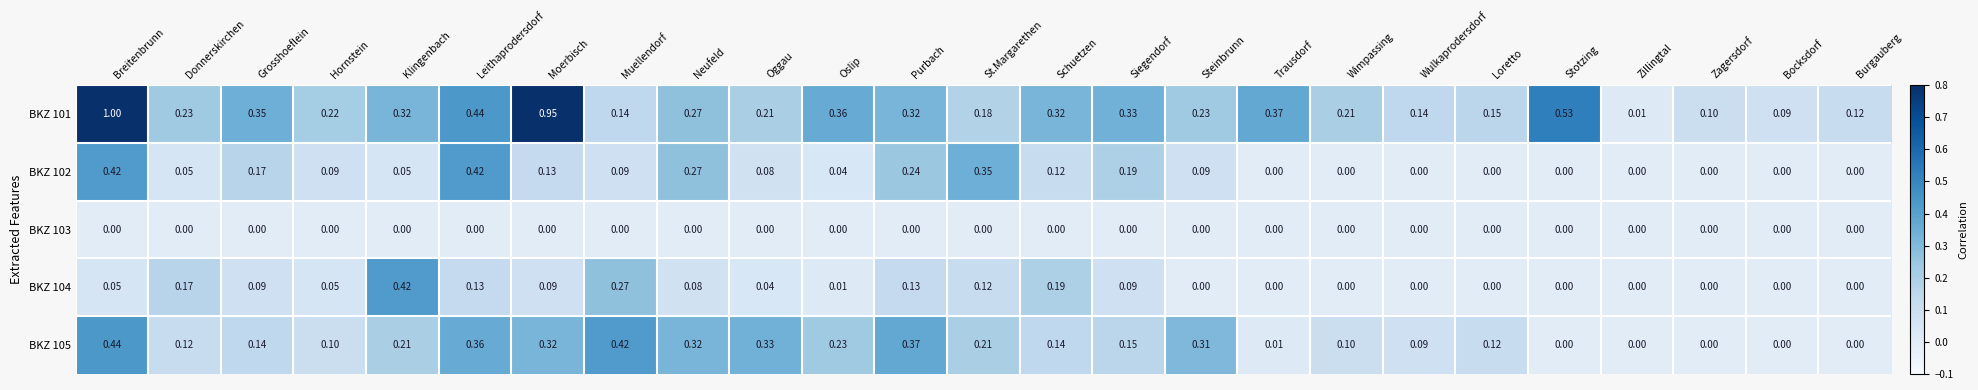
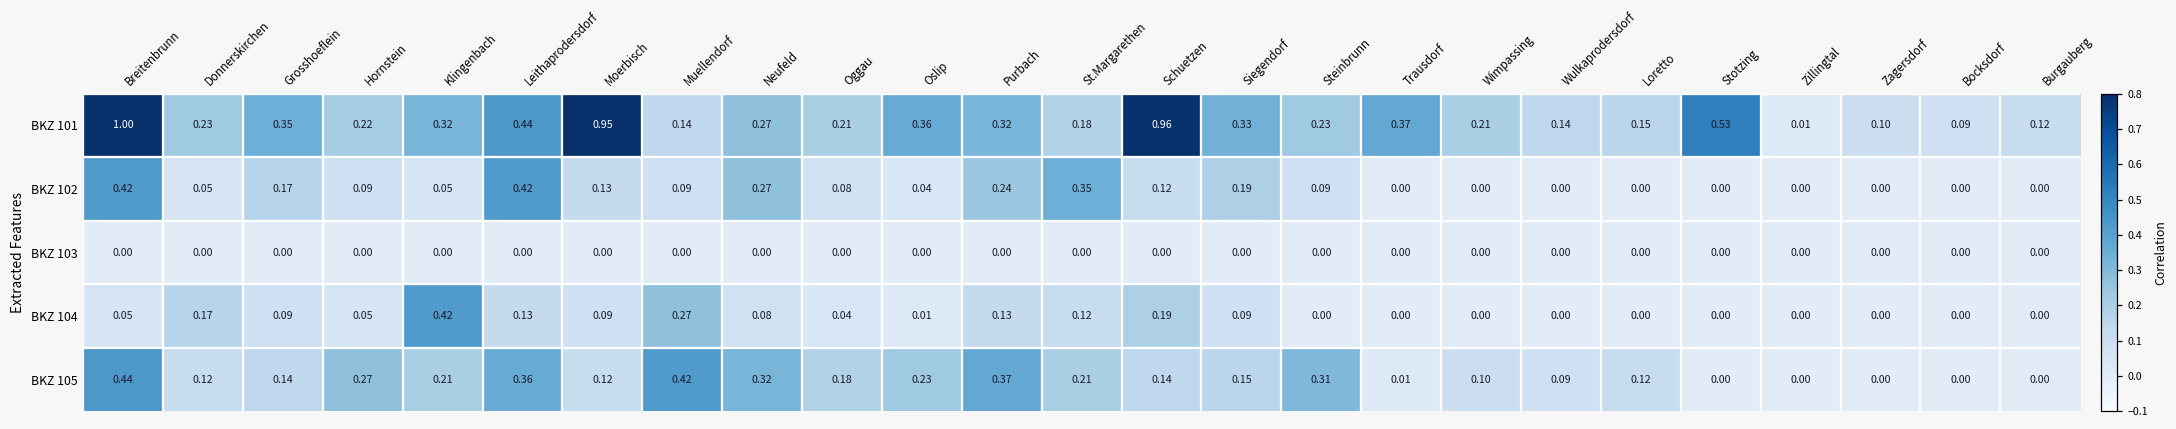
BKZ 101, Schuetzen: 0.32 -> 0.96
BKZ 105, Hornstein: 0.10 -> 0.27
BKZ 105, Moerbisch: 0.32 -> 0.12
BKZ 105, Oggau: 0.33 -> 0.18
